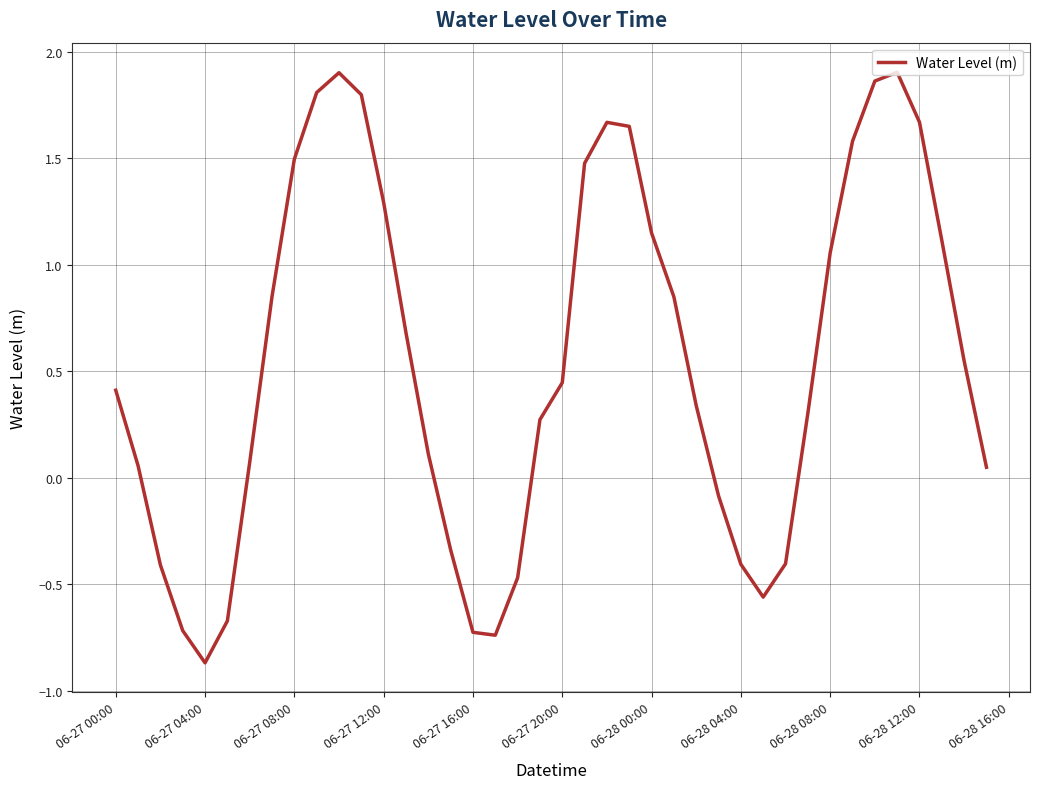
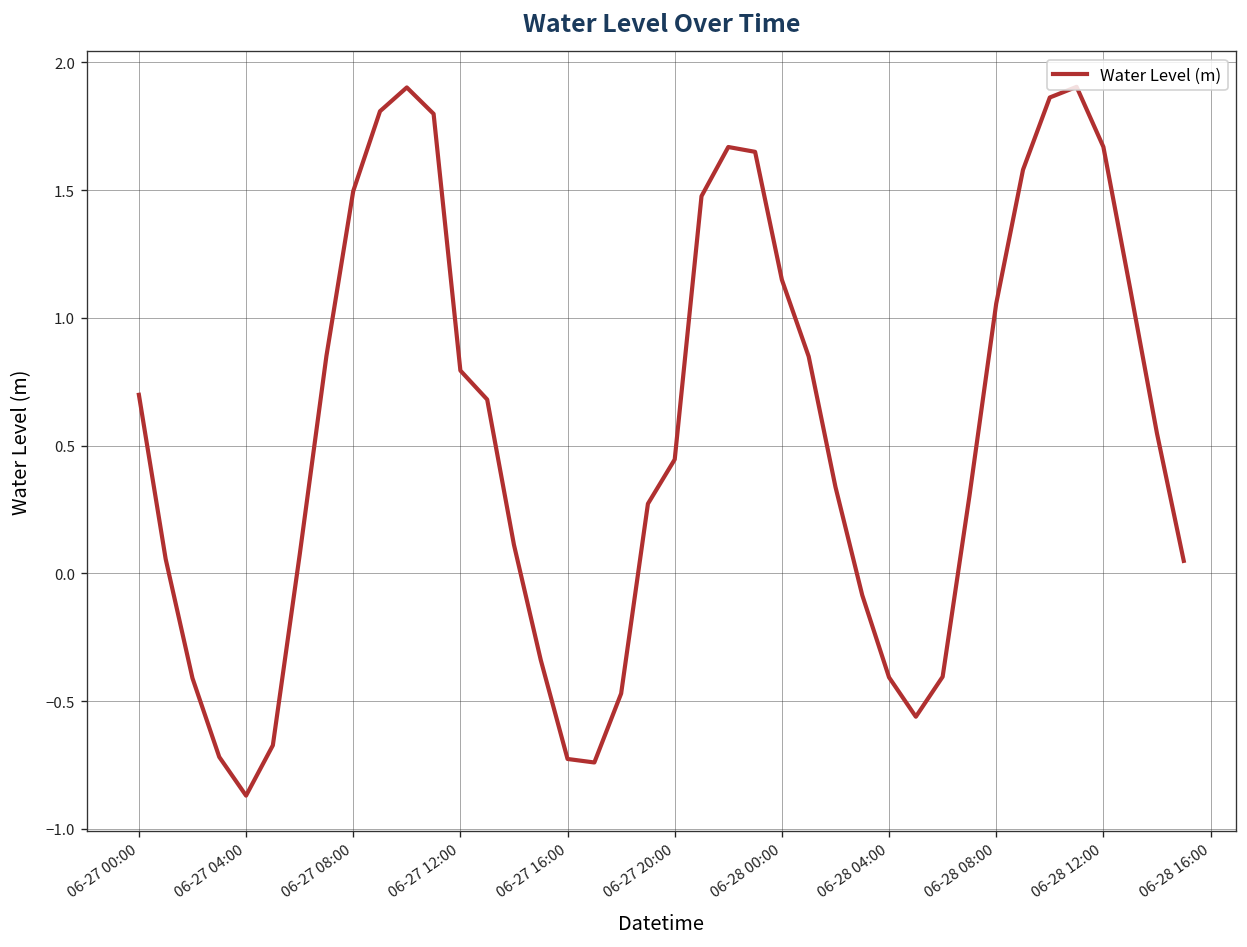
06-27 00:00: 0.41 -> 0.70
06-27 12:00: 1.29 -> 0.79
